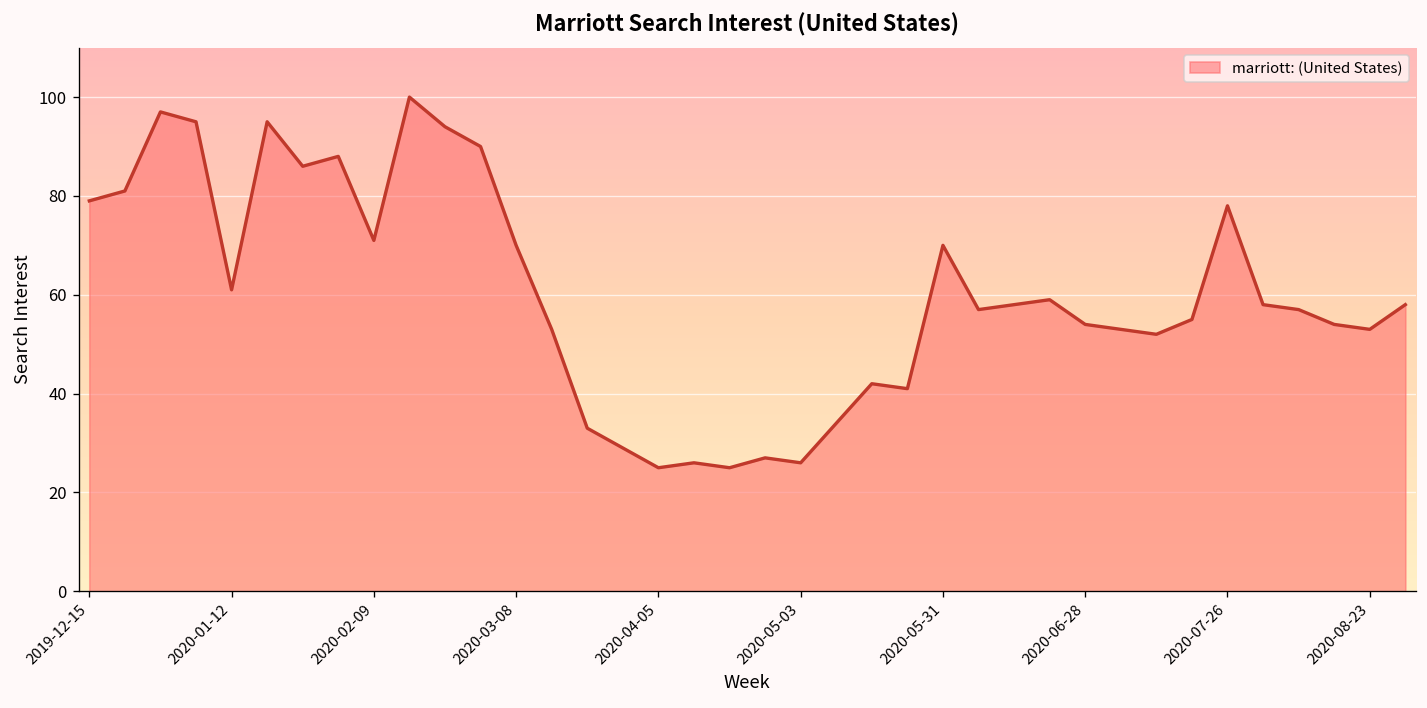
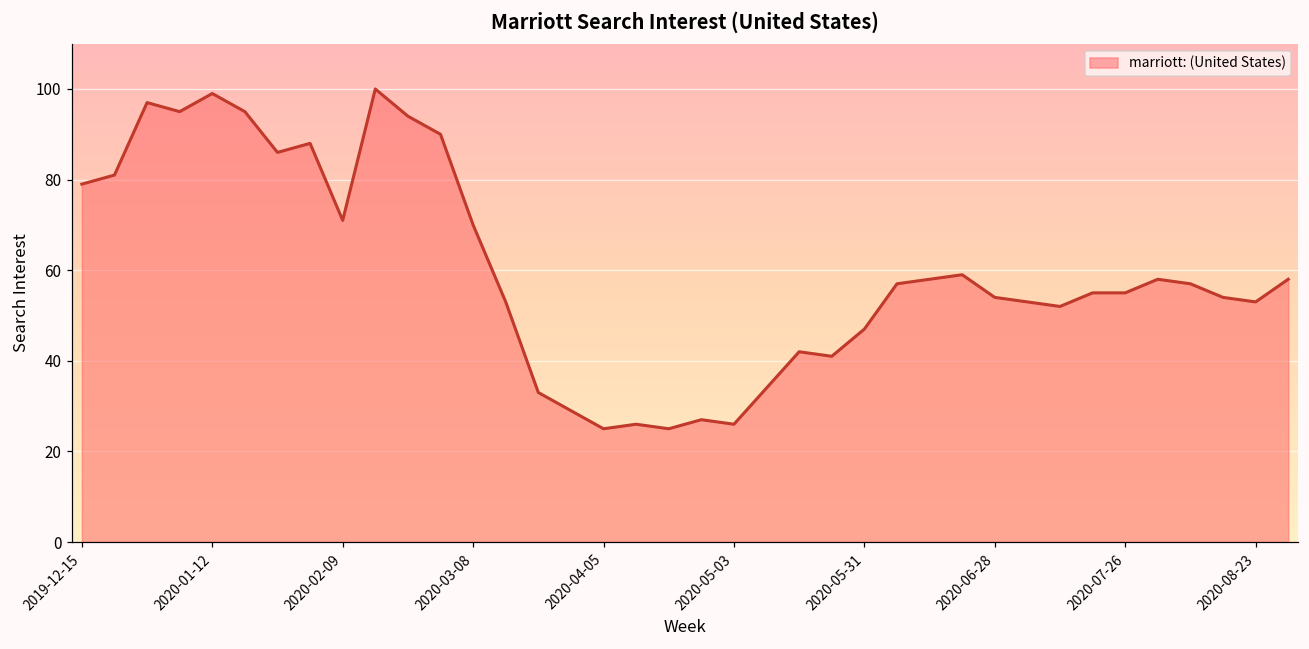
2020-01-12: 61 -> 99
2020-05-31: 70 -> 47
2020-07-26: 78 -> 55
